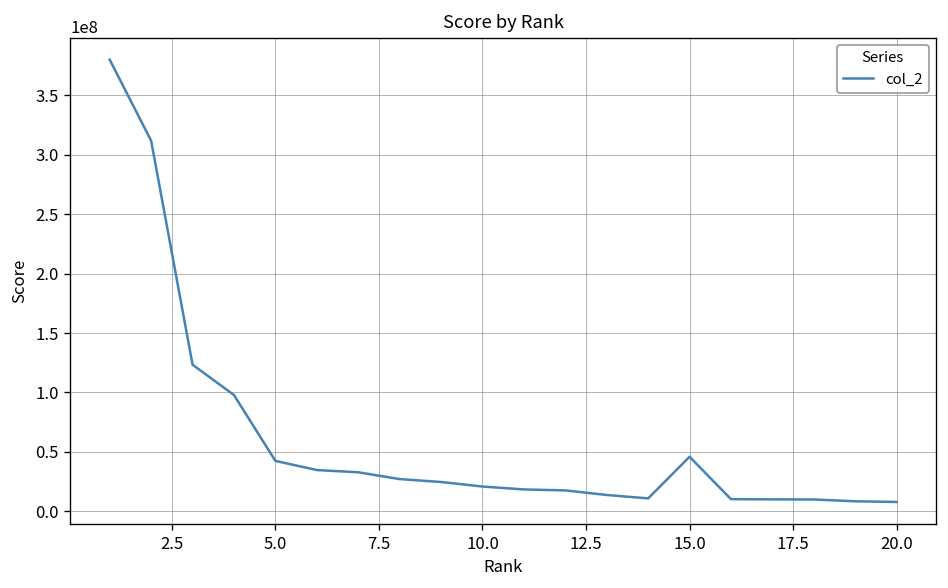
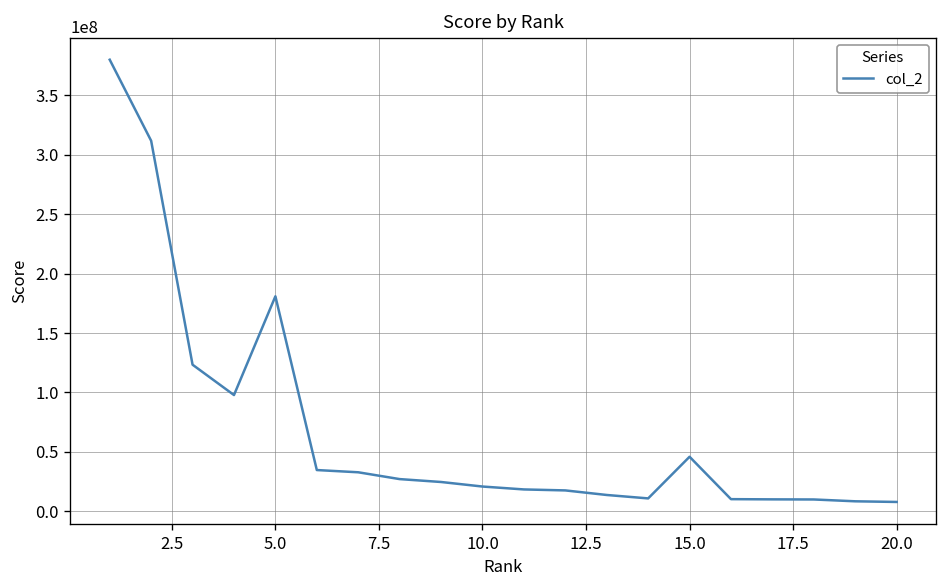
5.0: 40000000 -> 180000000
